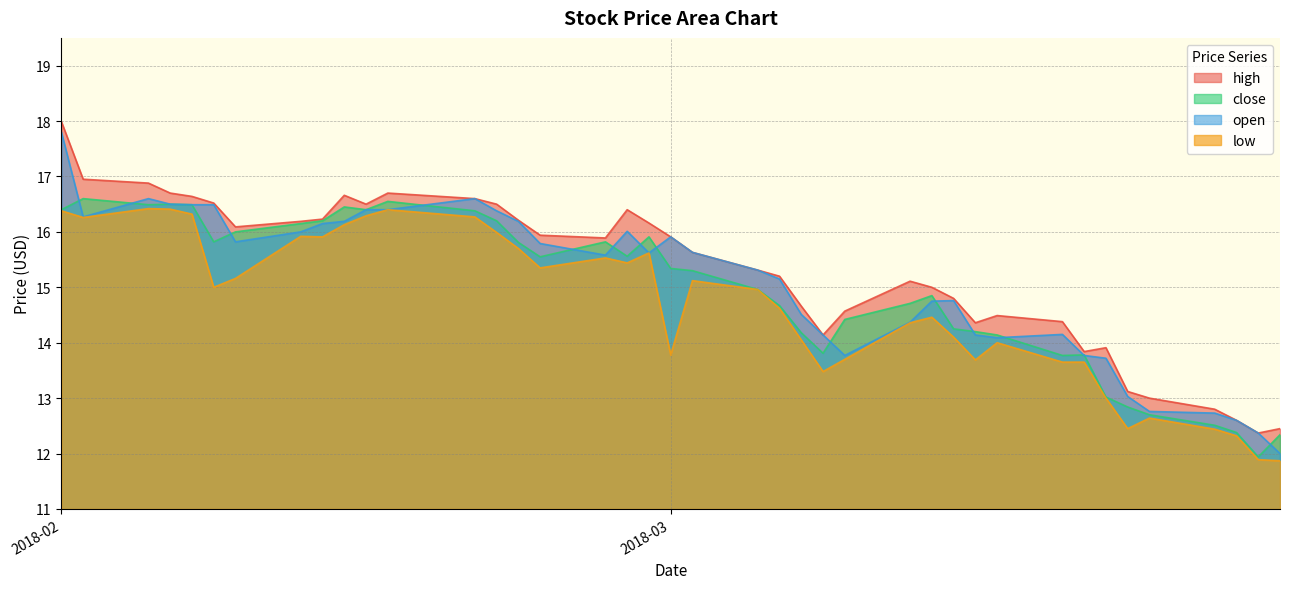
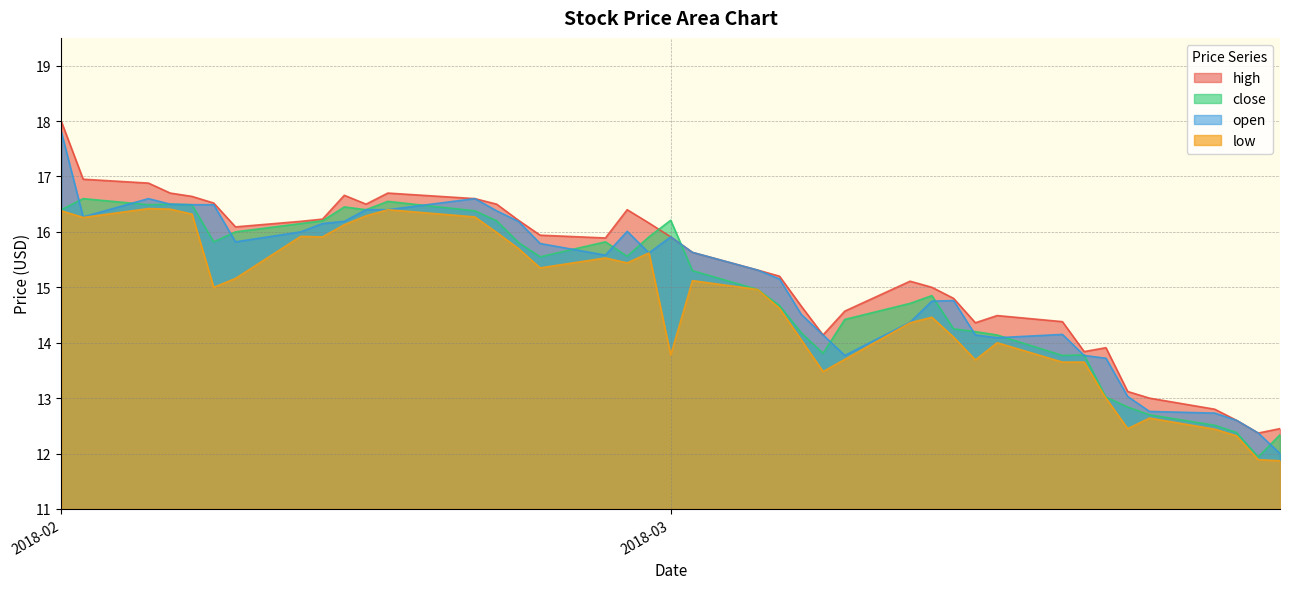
close, 2018-03: 15.3 -> 16.2
